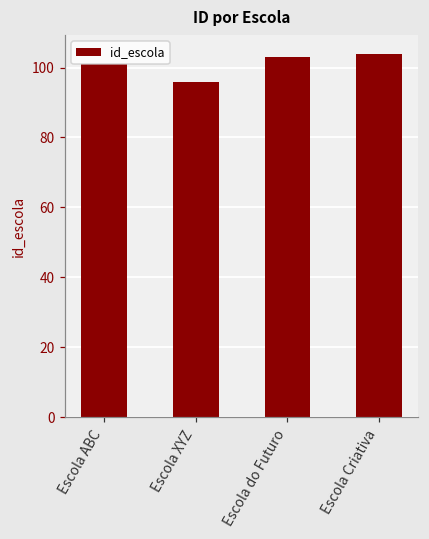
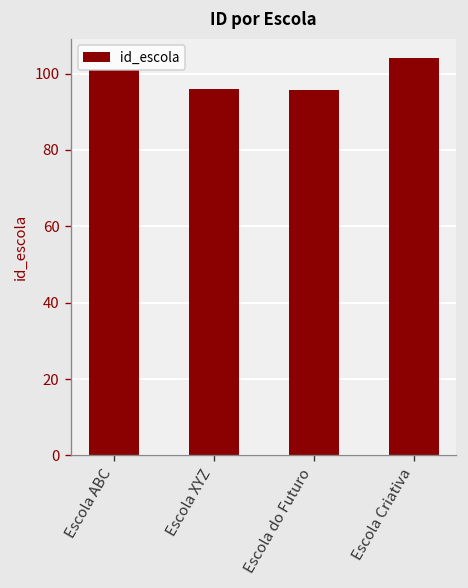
Escola do Futuro: 103 -> 96
